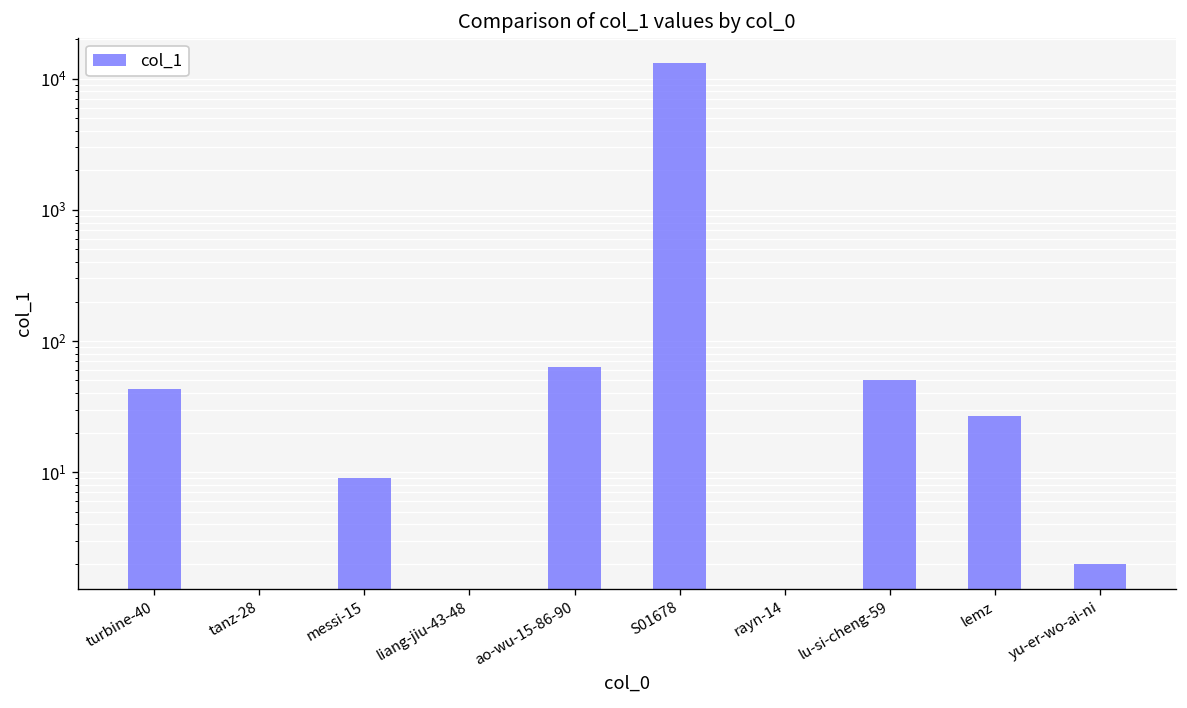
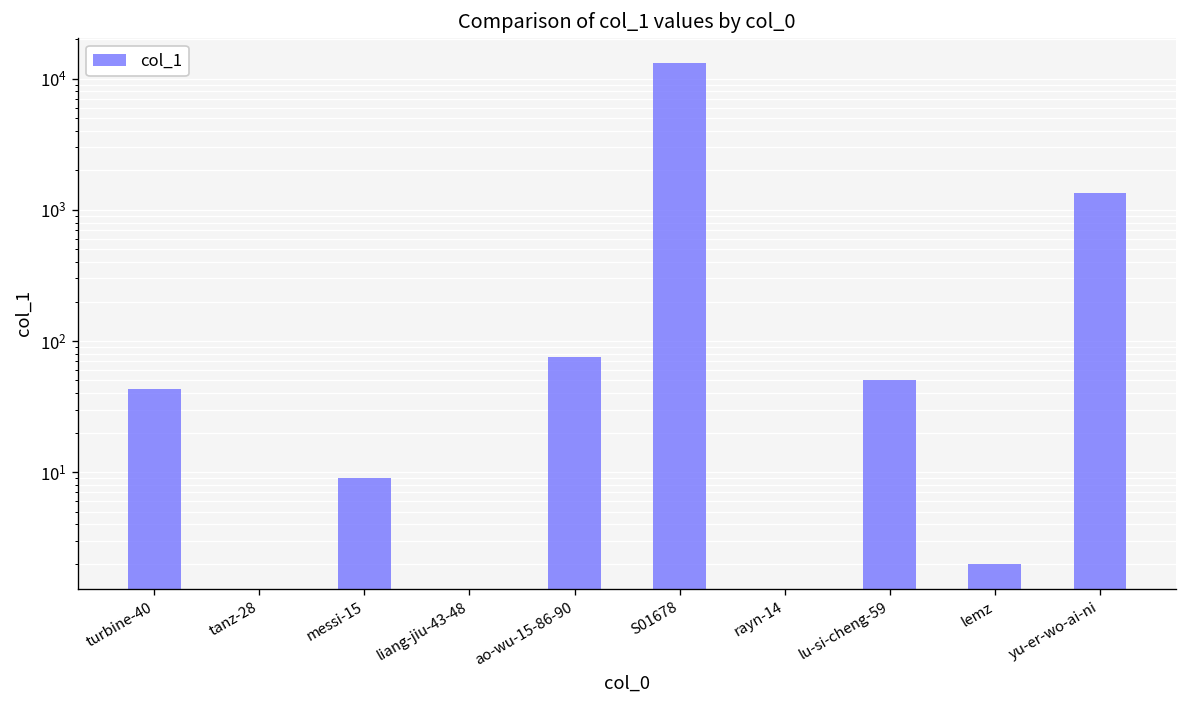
ao-wu-15-86-90: 60 -> 80
lemz: 27 -> 2
yu-er-wo-ai-ni: 2 -> 1300
